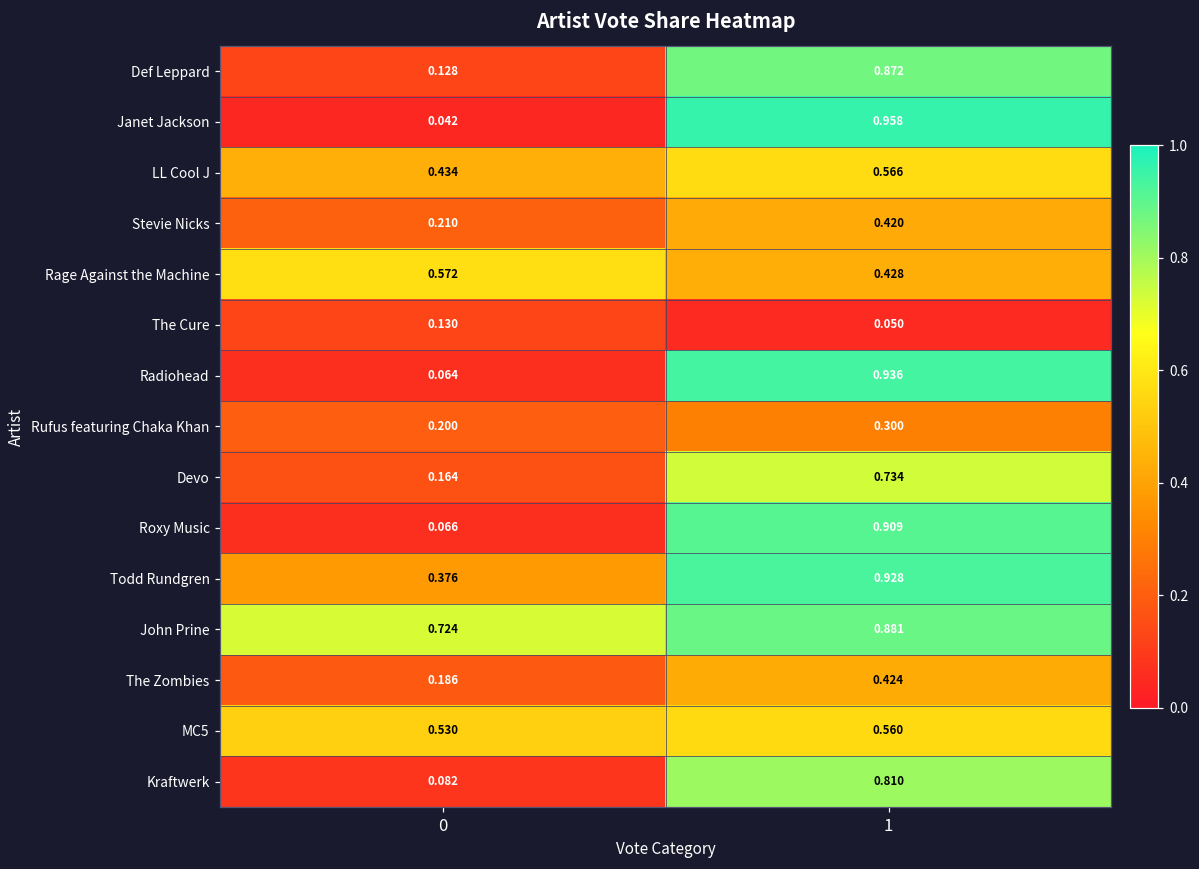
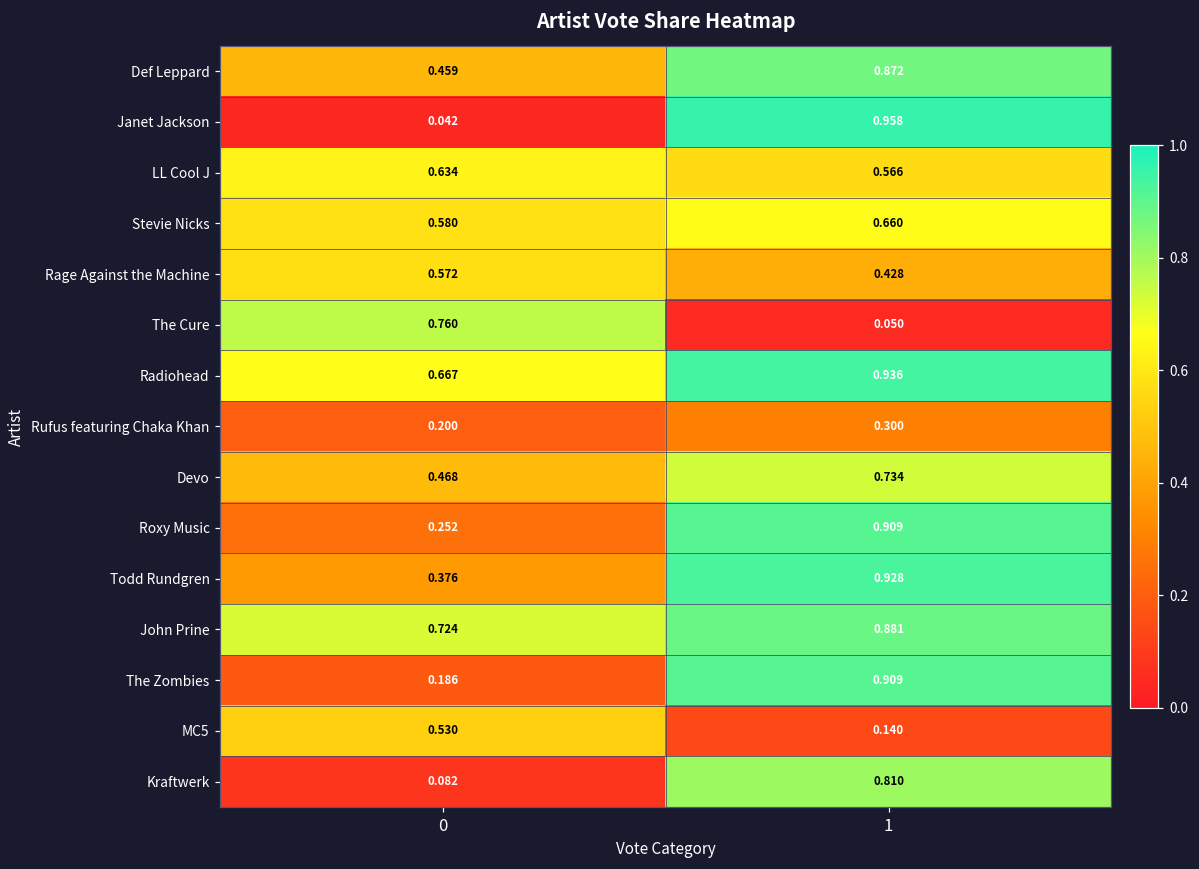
Def Leppard, 0: 0.128 -> 0.459
LL Cool J, 0: 0.434 -> 0.634
Stevie Nicks, 0: 0.210 -> 0.580
Stevie Nicks, 1: 0.420 -> 0.660
The Cure, 0: 0.130 -> 0.760
Radiohead, 0: 0.064 -> 0.667
Devo, 0: 0.164 -> 0.468
Roxy Music, 0: 0.066 -> 0.252
The Zombies, 1: 0.424 -> 0.909
MC5, 1: 0.560 -> 0.140
